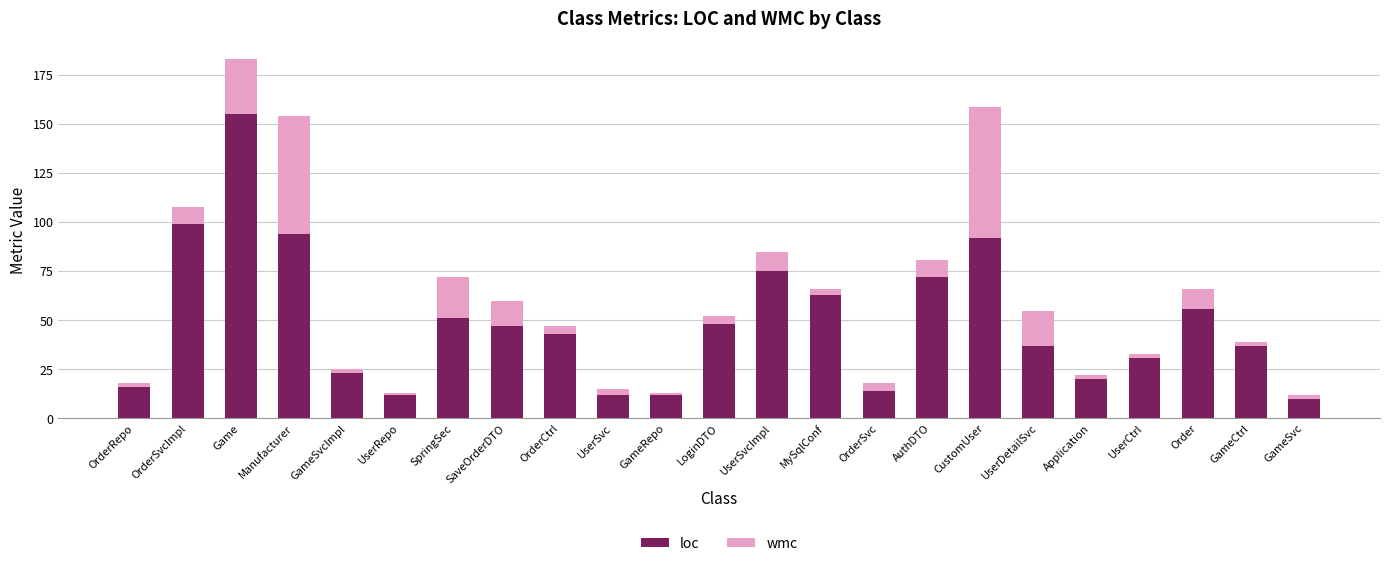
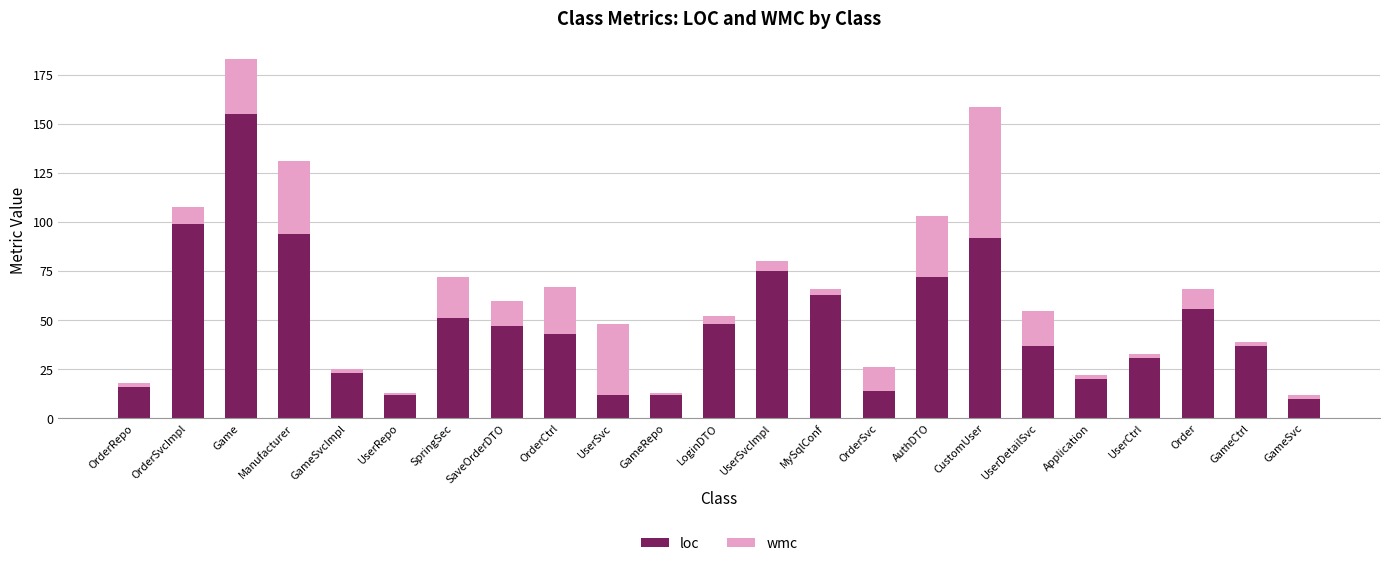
wmc, Manufacturer: 60 -> 37
wmc, OrderCtrl: 4 -> 24
wmc, UserSvc: 3 -> 36
wmc, UserSvcImpl: 10 -> 5
wmc, OrderSvc: 4 -> 12
wmc, AuthDTO: 9 -> 31
